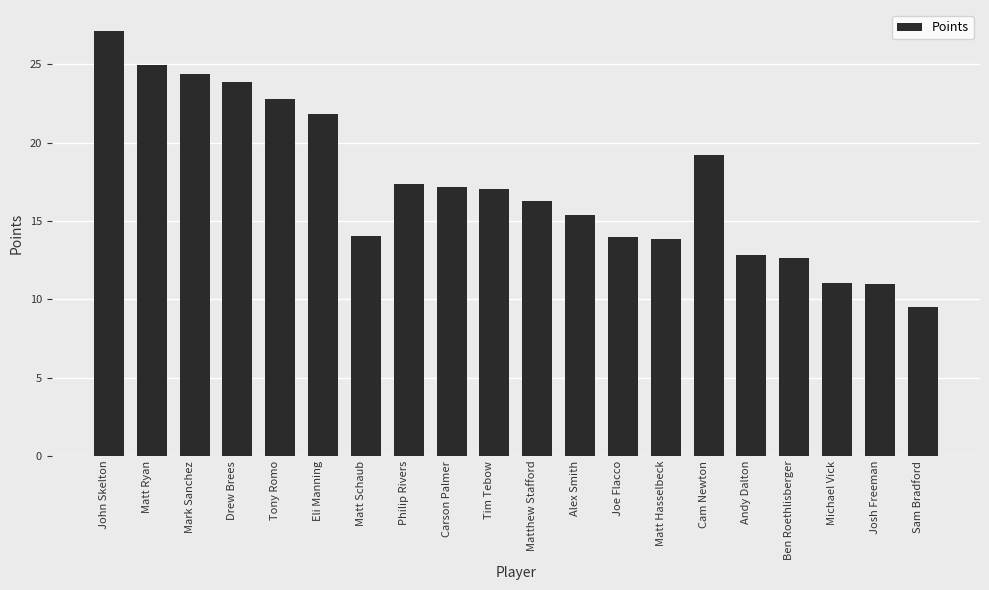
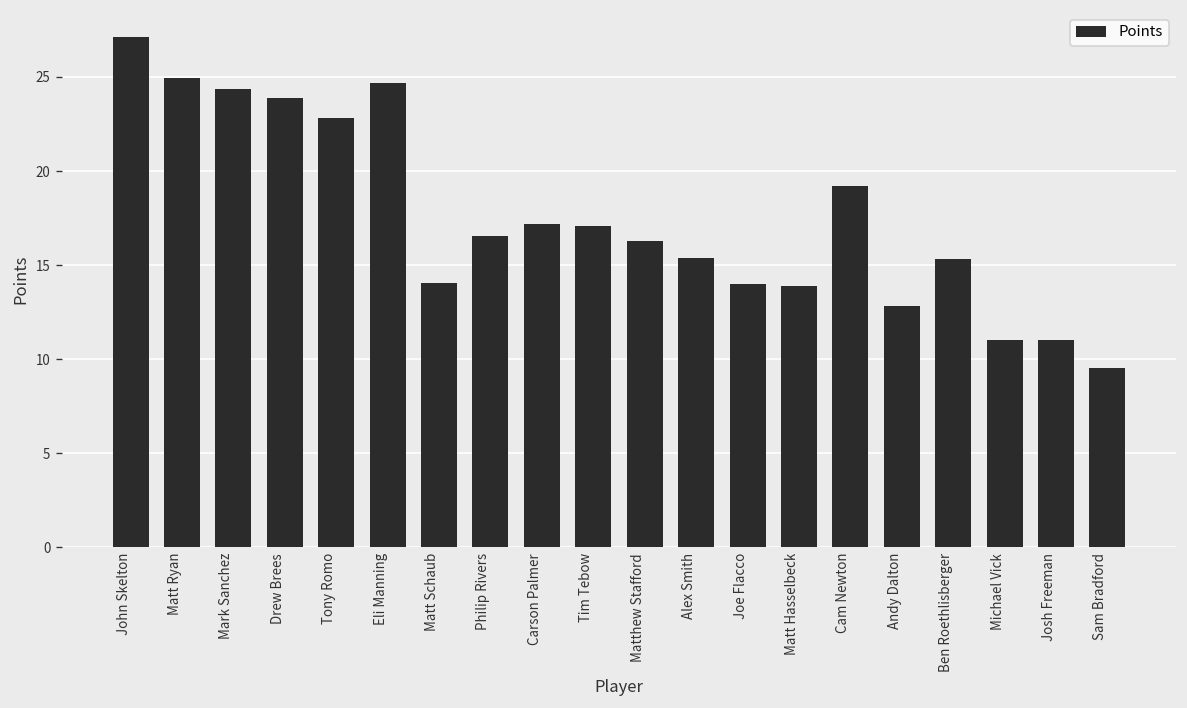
Eli Manning: 21.8 -> 24.7
Philip Rivers: 17.4 -> 16.6
Ben Roethlisberger: 12.6 -> 15.3
